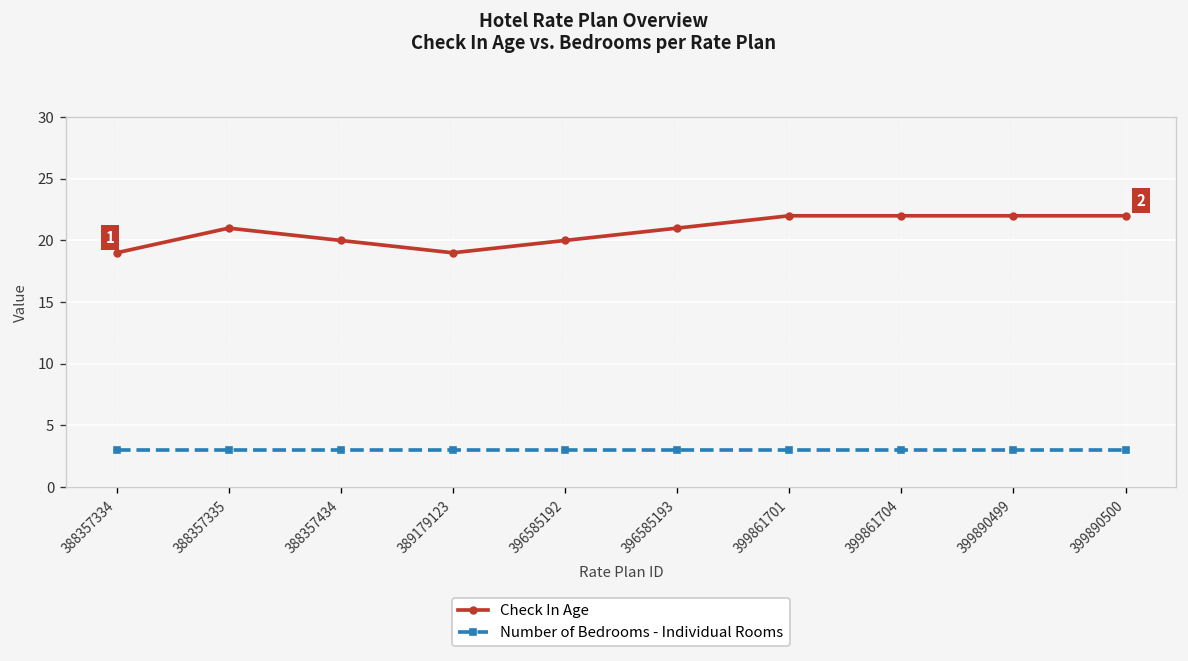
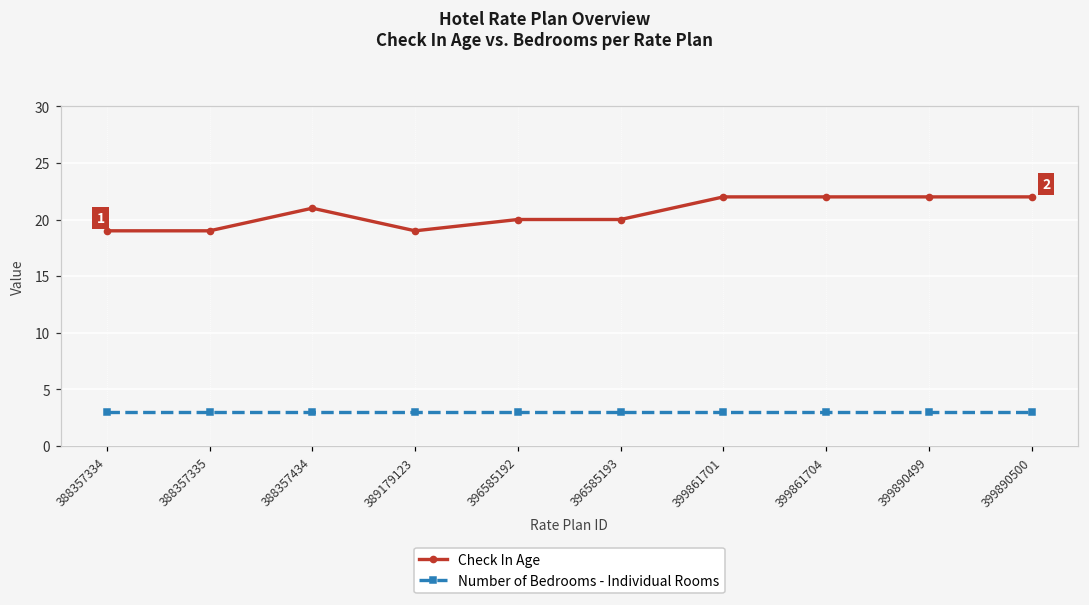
Check In Age, 388357335: 21 -> 19
Check In Age, 388357434: 20 -> 21
Check In Age, 396585193: 21 -> 20
